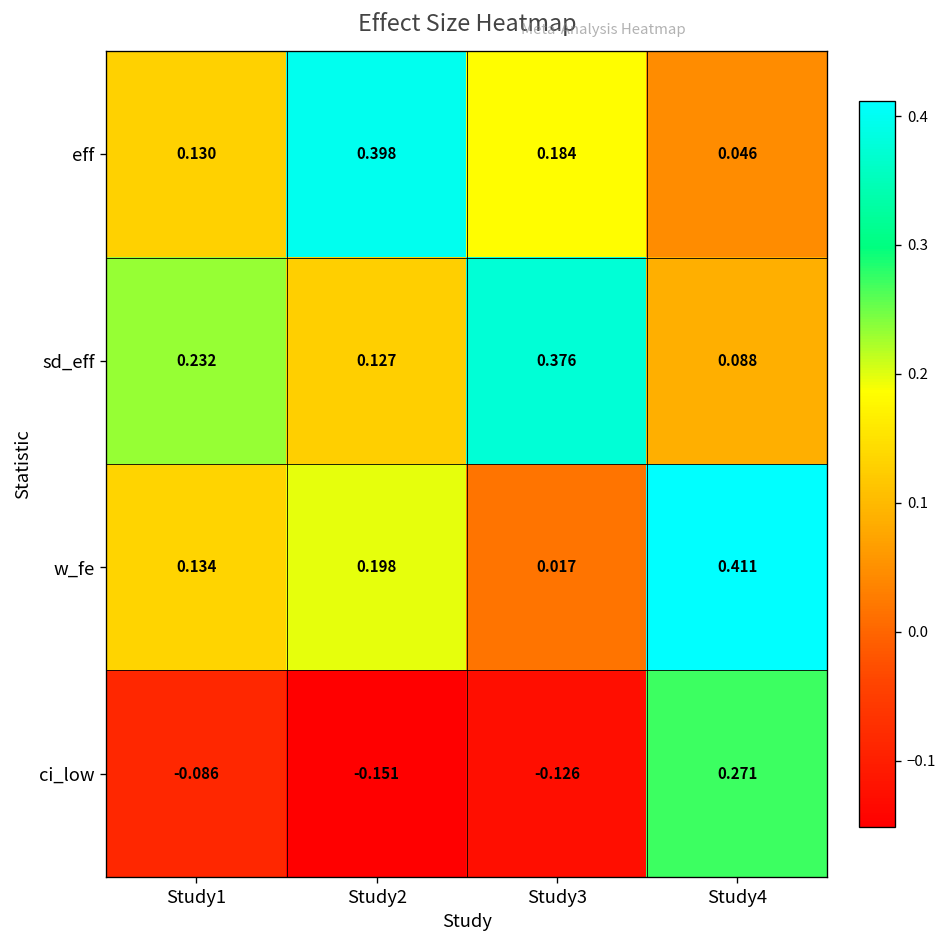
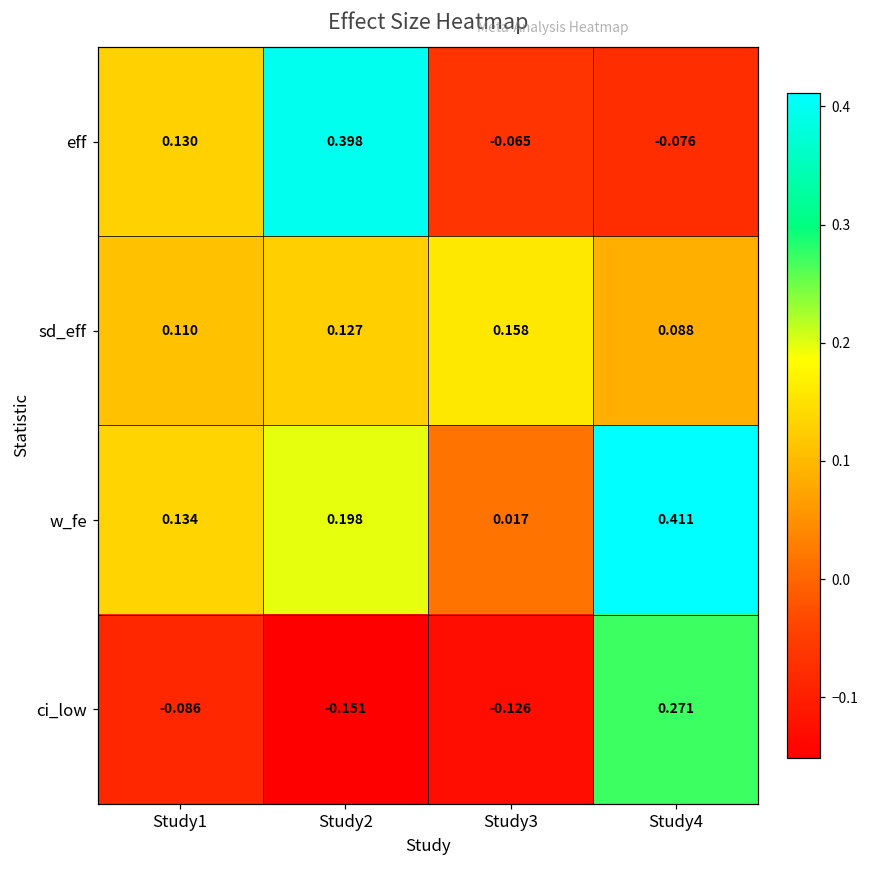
eff, Study3: 0.184 -> -0.065
eff, Study4: 0.046 -> -0.076
sd_eff, Study1: 0.232 -> 0.110
sd_eff, Study3: 0.376 -> 0.158
